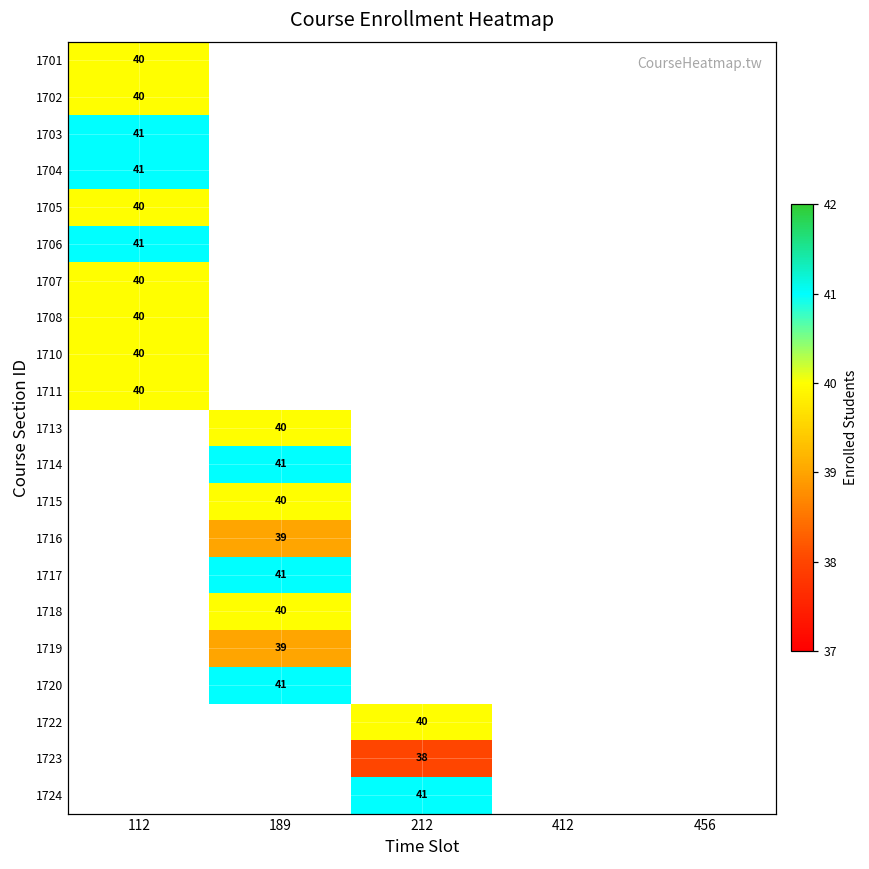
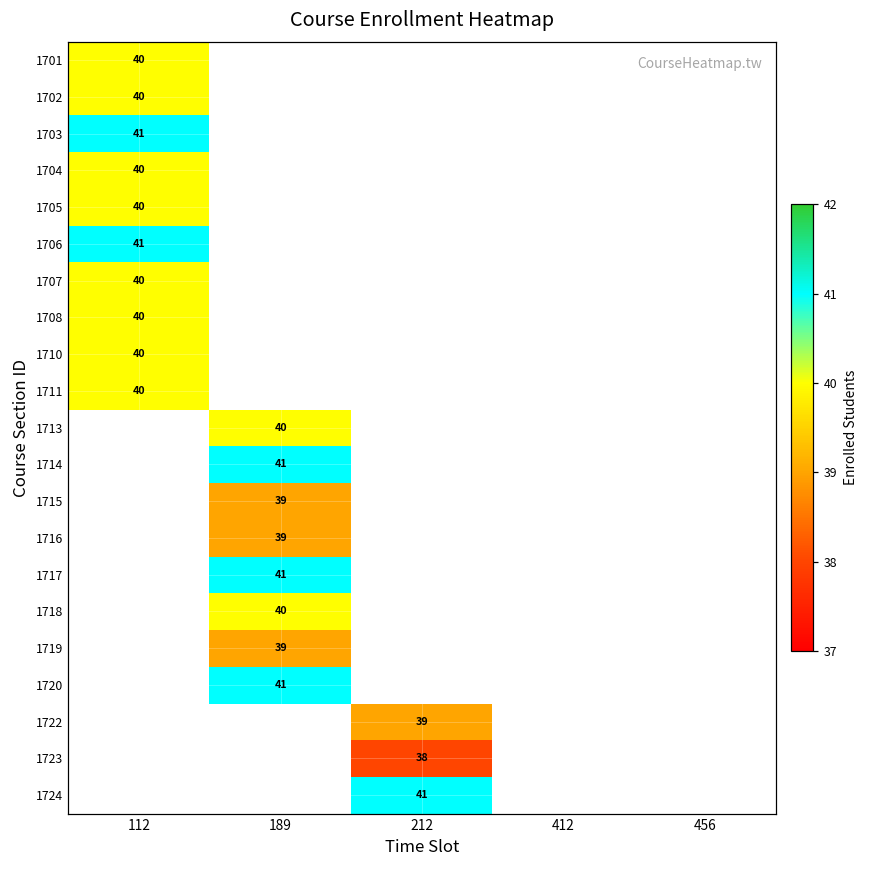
1704, 112: 41 -> 40
1715, 189: 40 -> 39
1722, 212: 40 -> 39
